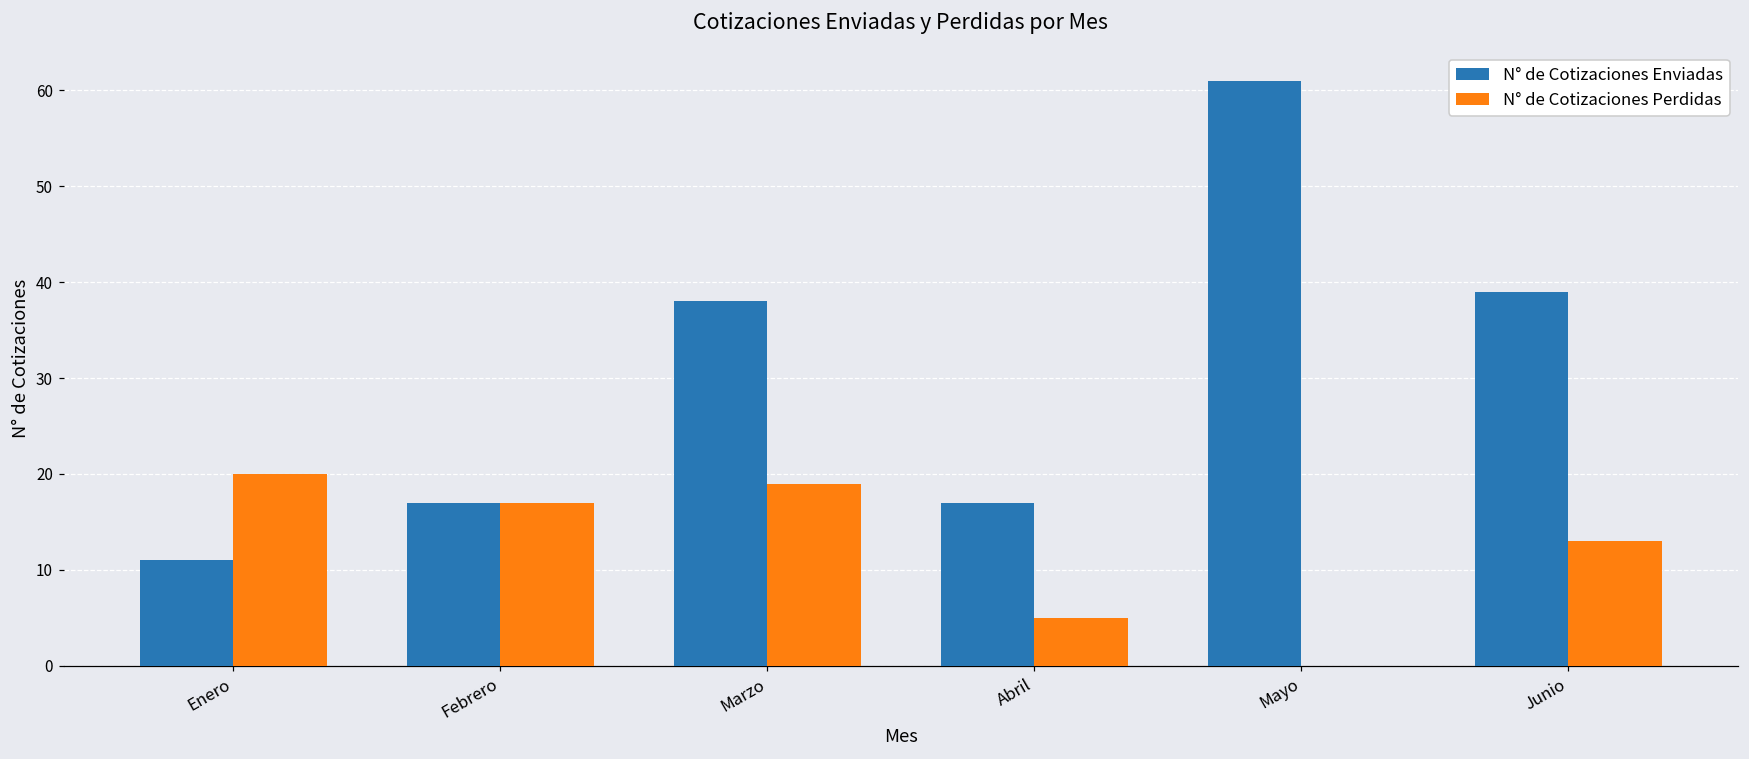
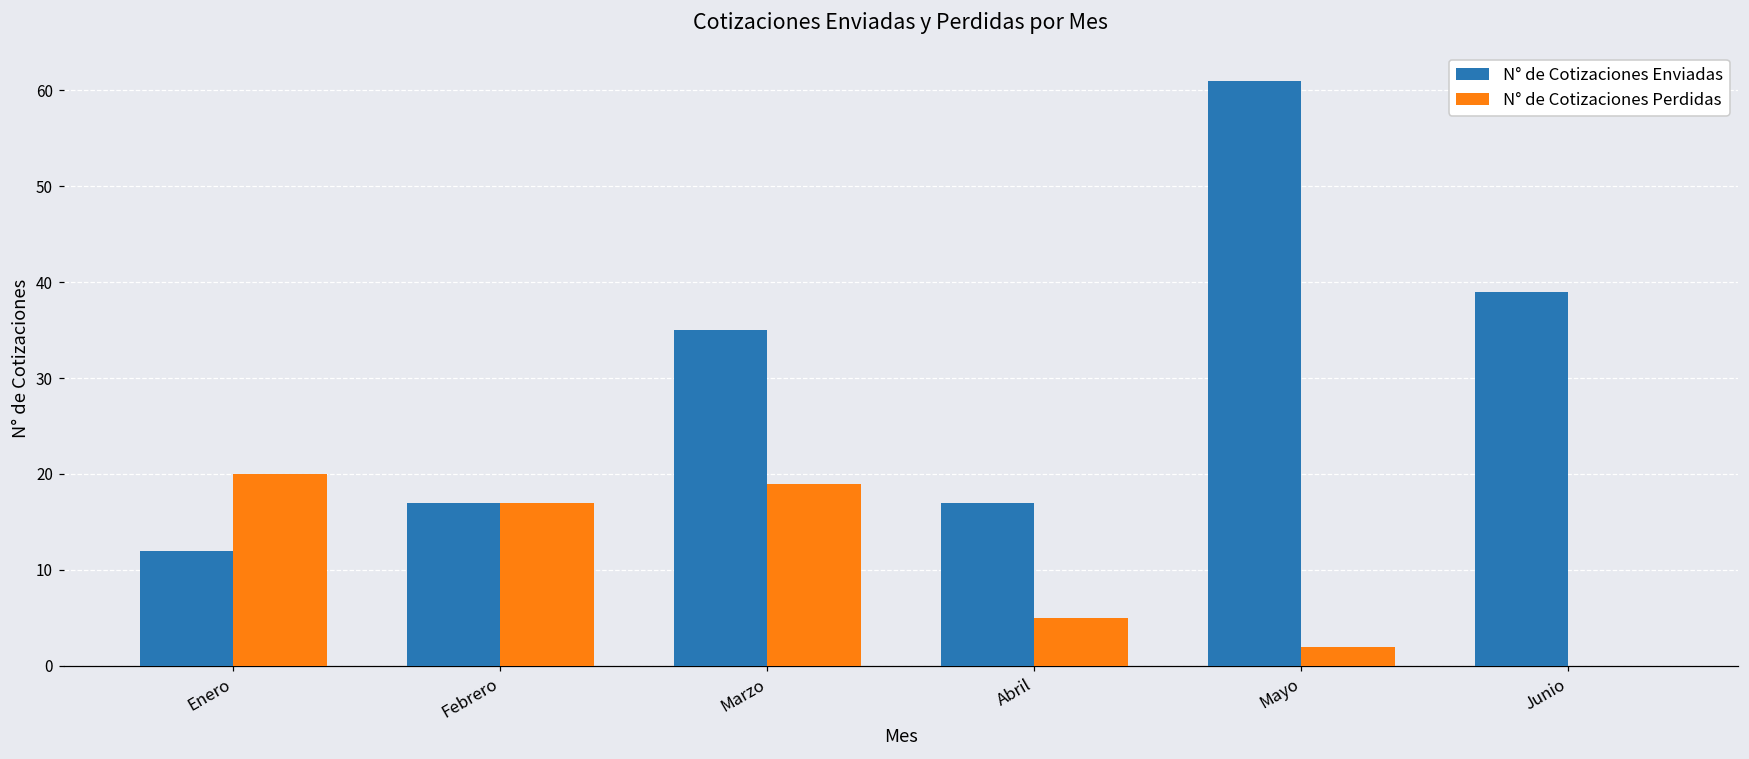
N° de Cotizaciones Enviadas, Enero: 11 -> 12
N° de Cotizaciones Enviadas, Marzo: 38 -> 35
N° de Cotizaciones Perdidas, Mayo: 0 -> 2
N° de Cotizaciones Perdidas, Junio: 13 -> 0
